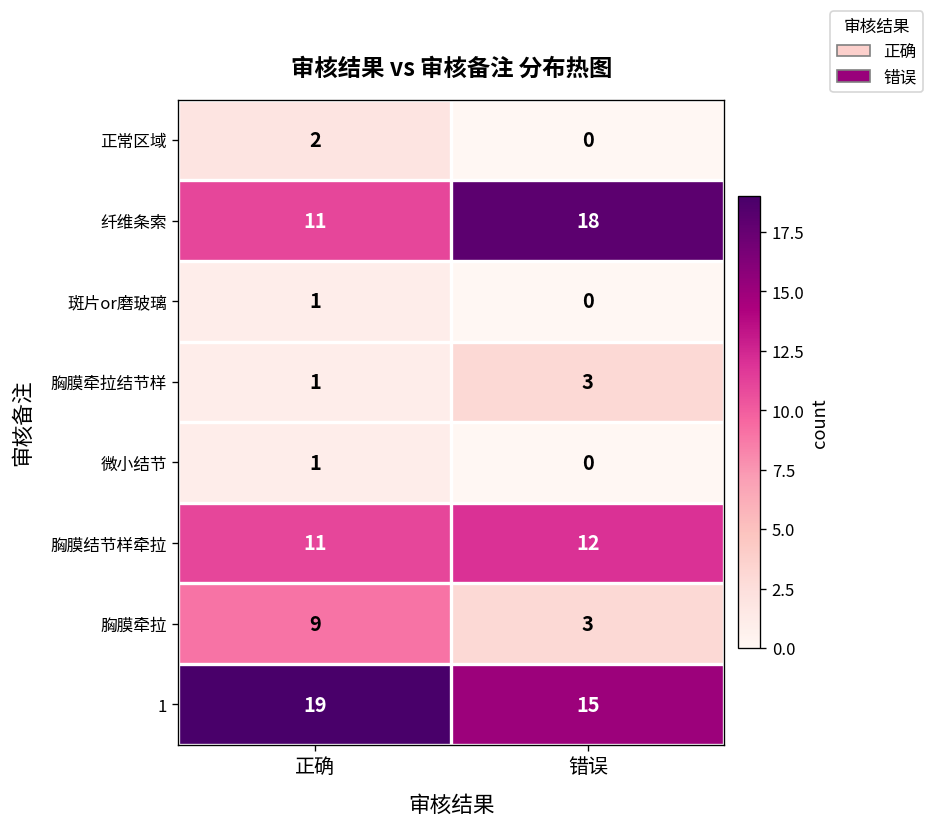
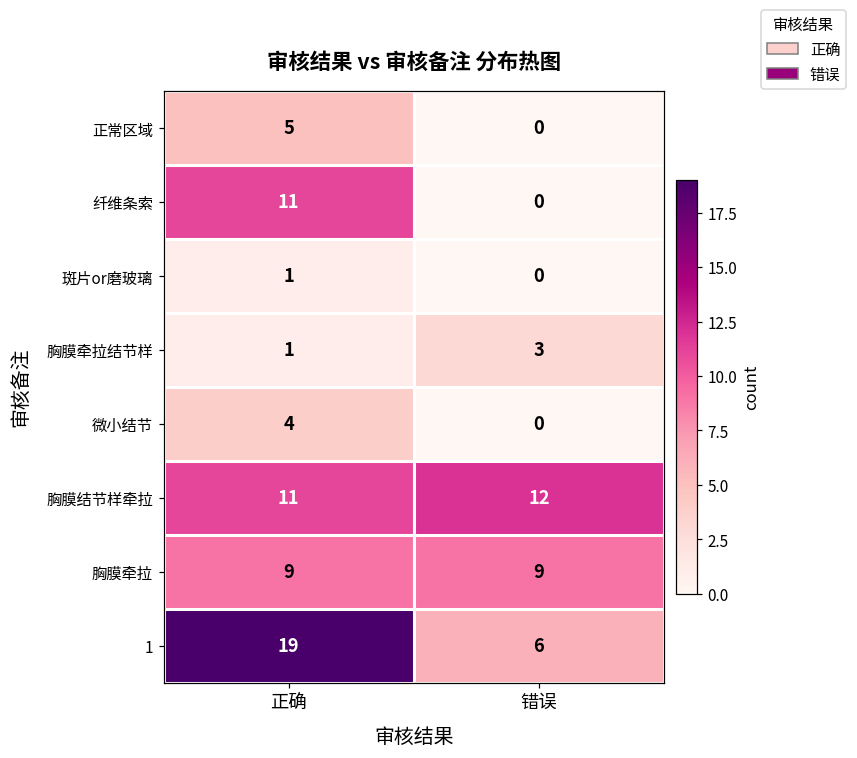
正常区域, 正确: 2 -> 5
纤维条索, 错误: 18 -> 0
微小结节, 正确: 1 -> 4
胸膜牵拉, 错误: 3 -> 9
1, 错误: 15 -> 6
